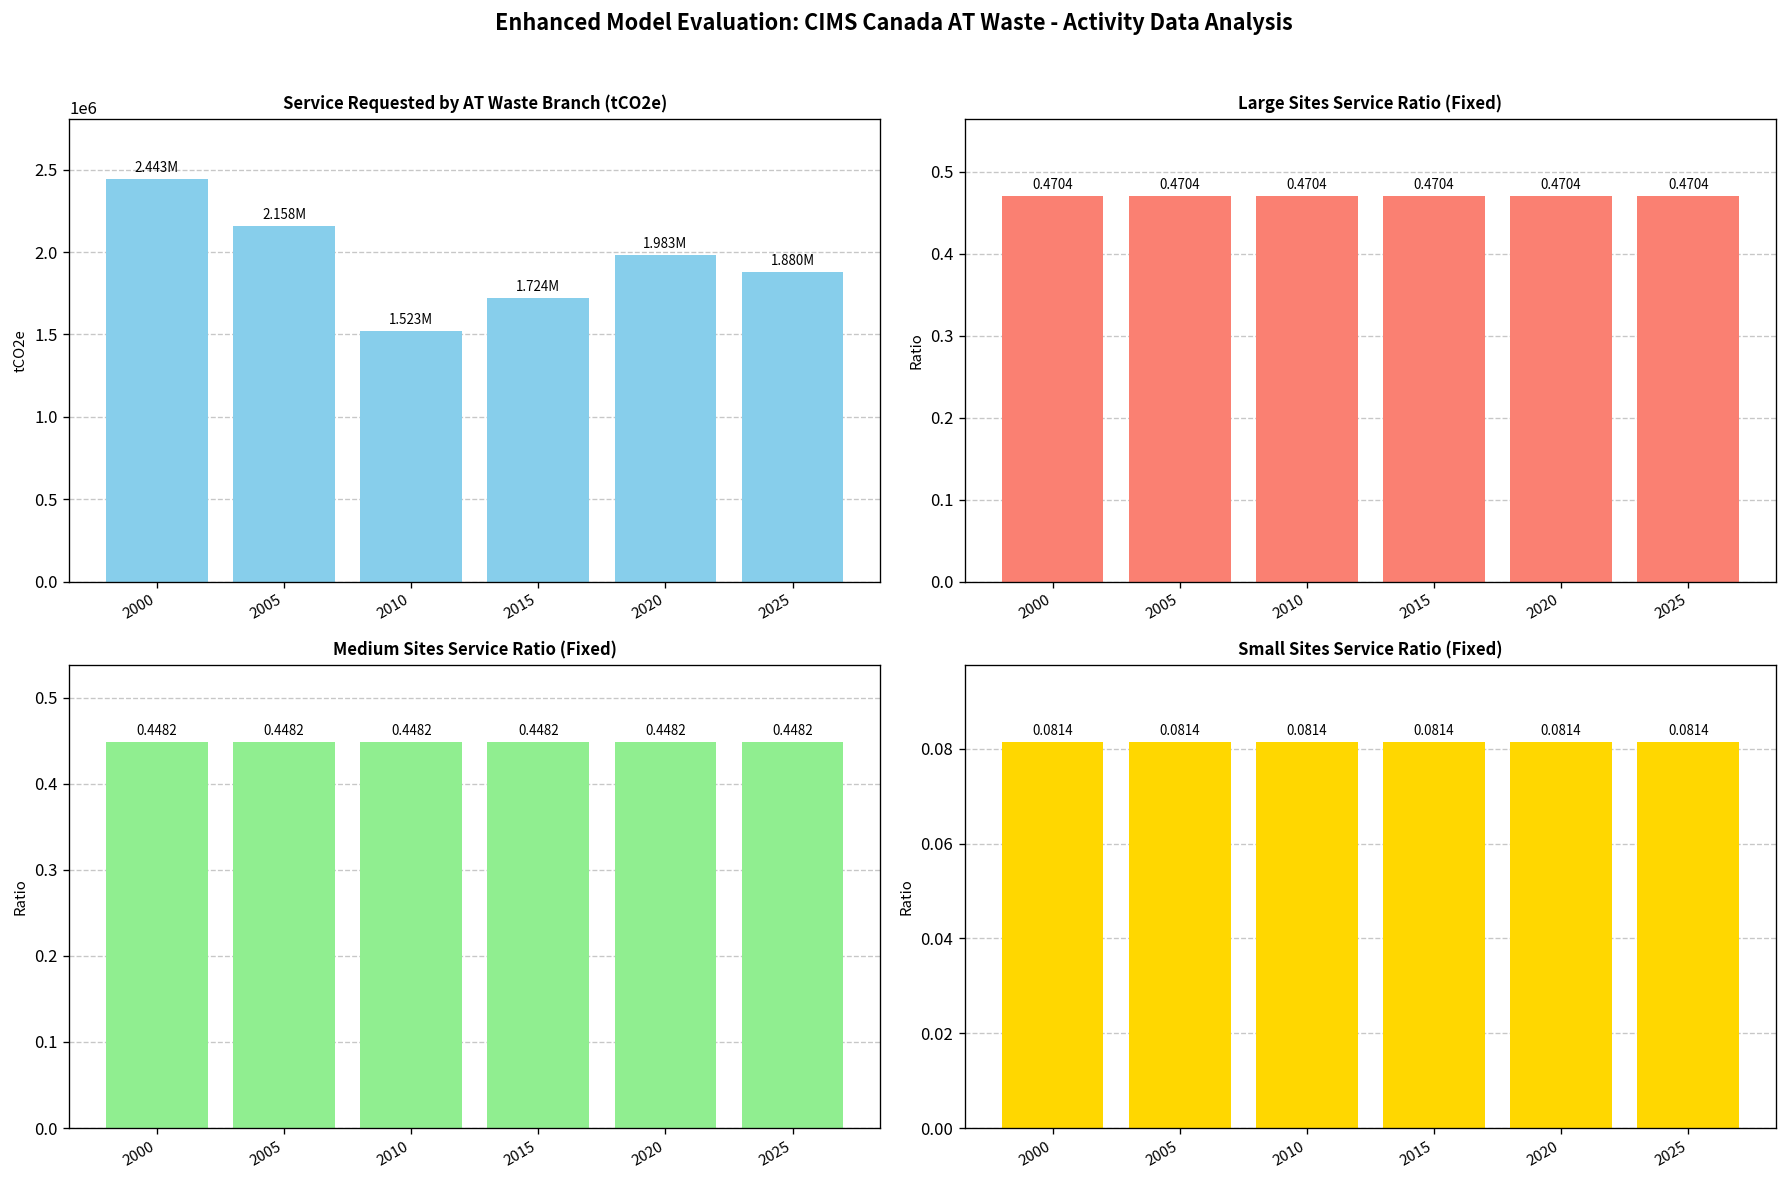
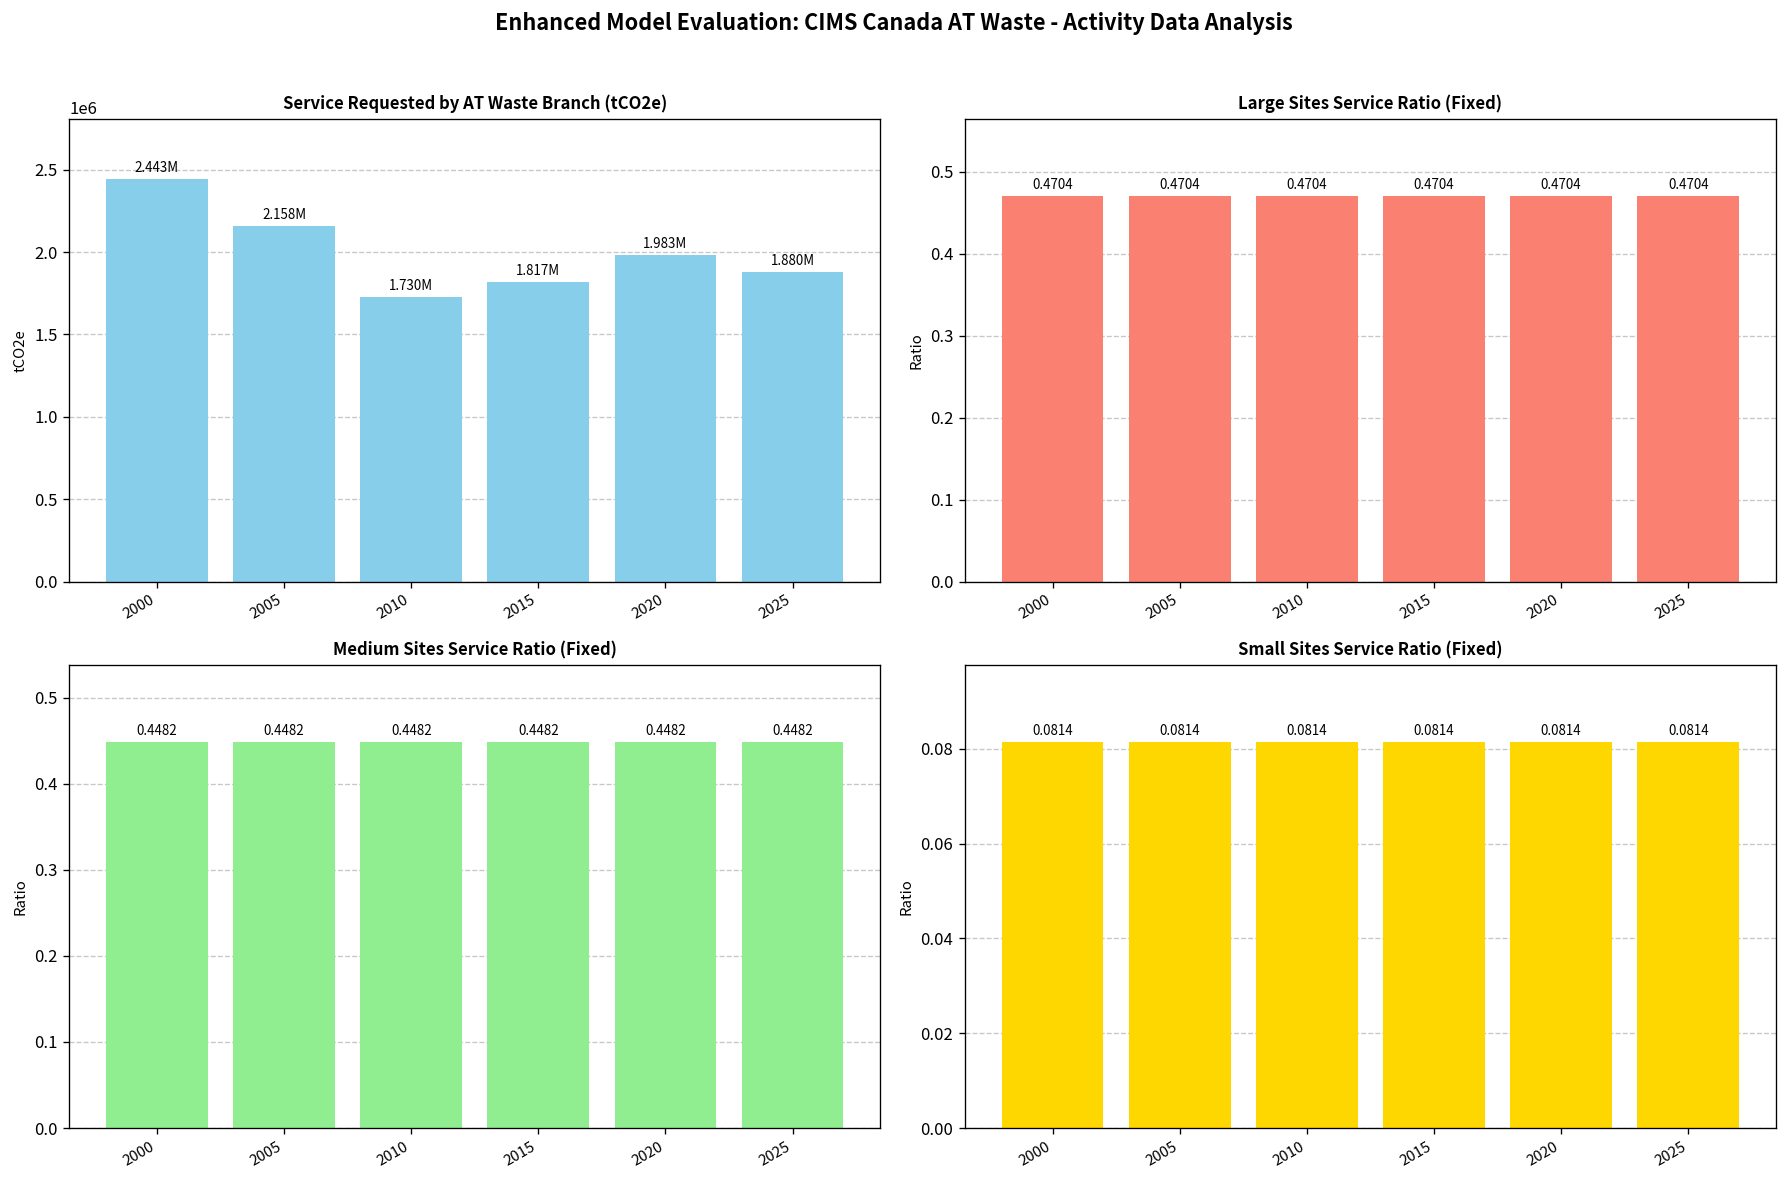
Service Requested by AT Waste Branch (tCO2e), 2010: 1.523M -> 1.730M
Service Requested by AT Waste Branch (tCO2e), 2015: 1.724M -> 1.817M
